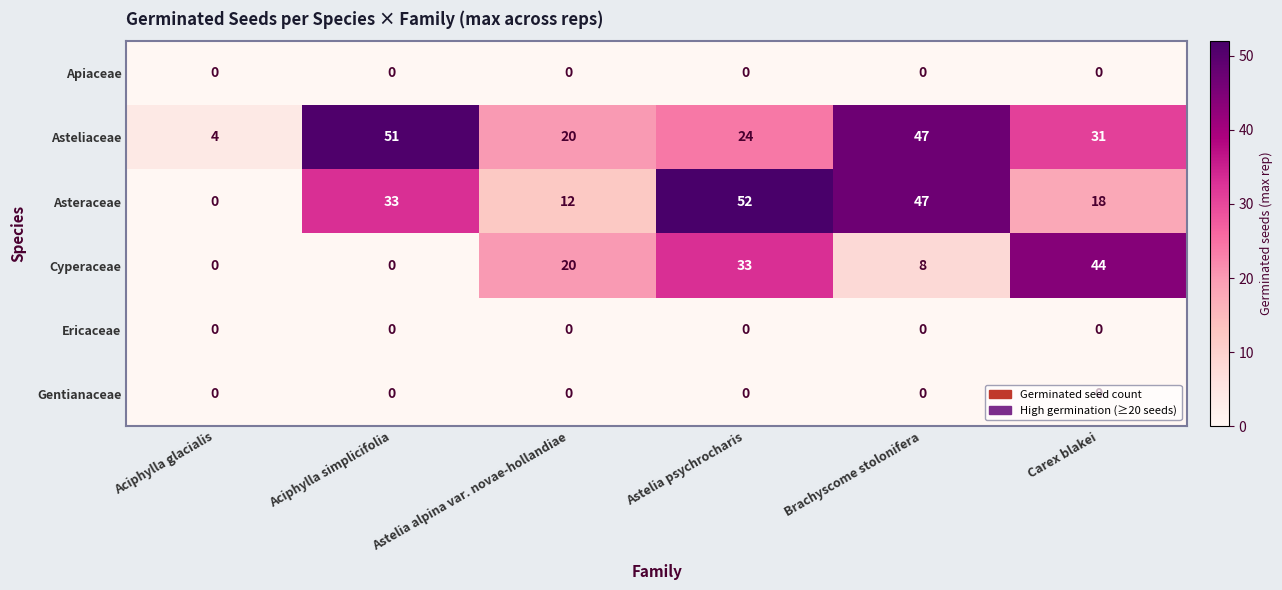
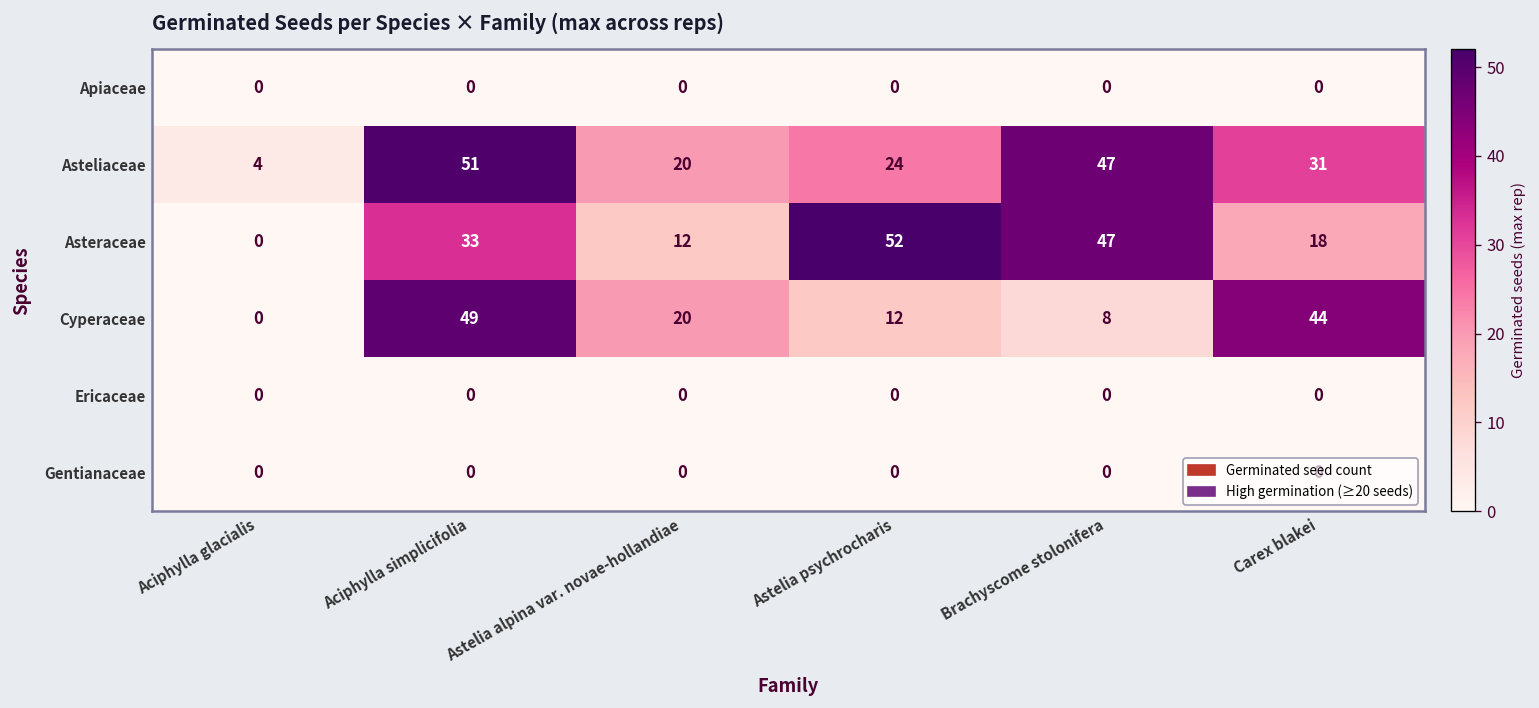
Cyperaceae, Aciphylla simplicifolia: 0 -> 49
Cyperaceae, Astelia psychrocharis: 33 -> 12
